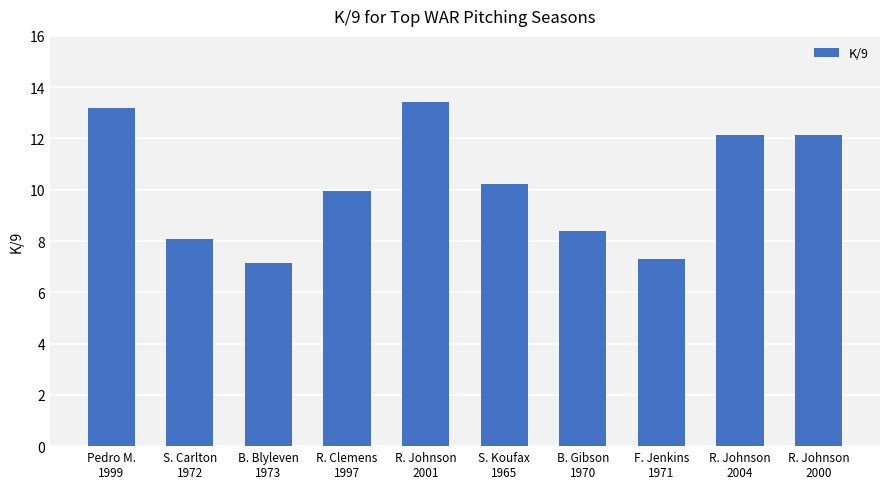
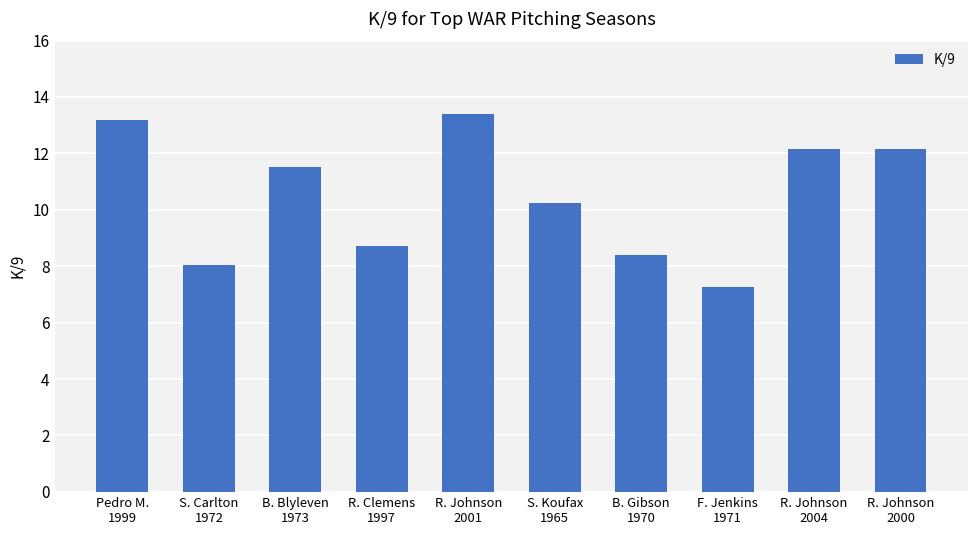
B. Blyleven 1973: 7.1 -> 11.5
R. Clemens 1997: 10.0 -> 8.7
